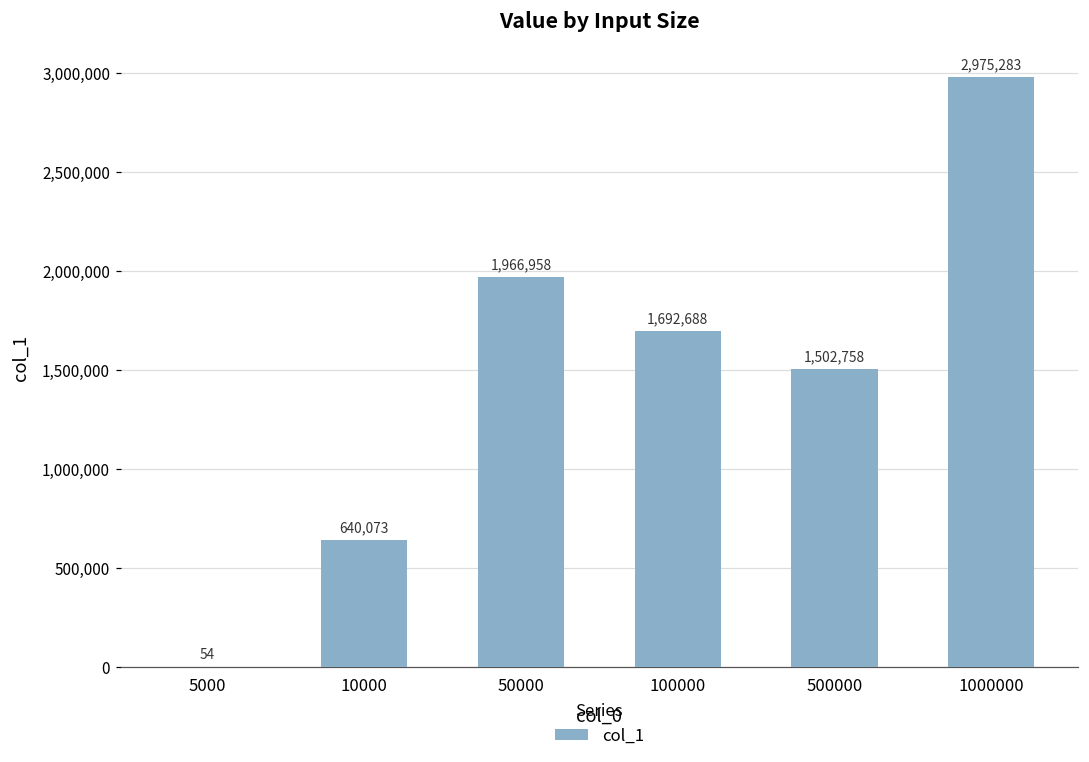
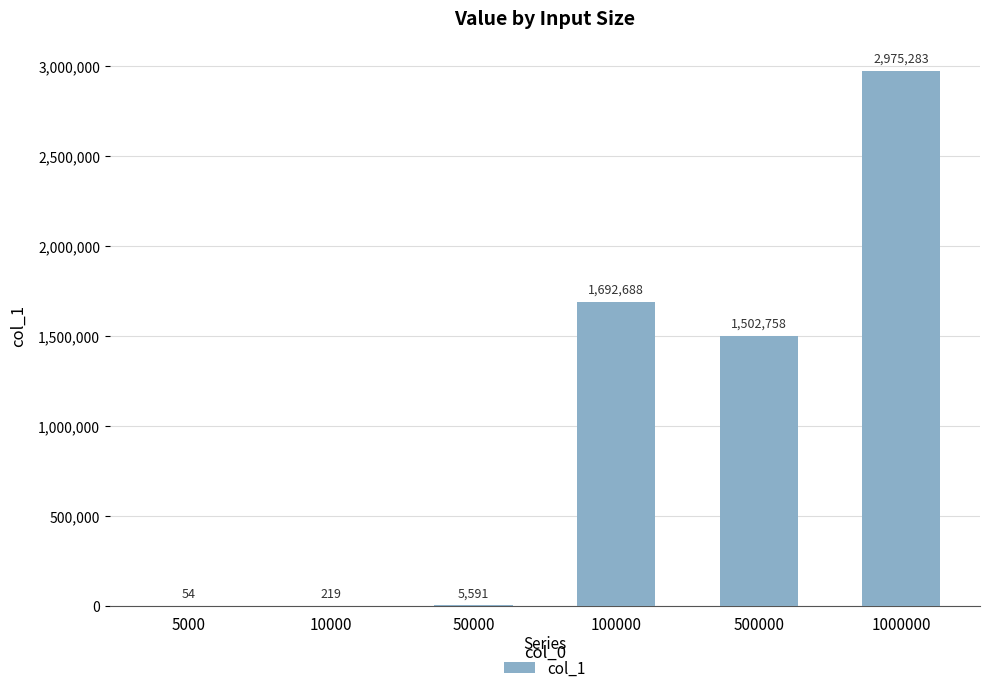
10000: 640,073 -> 219
50000: 1,966,958 -> 5,591
